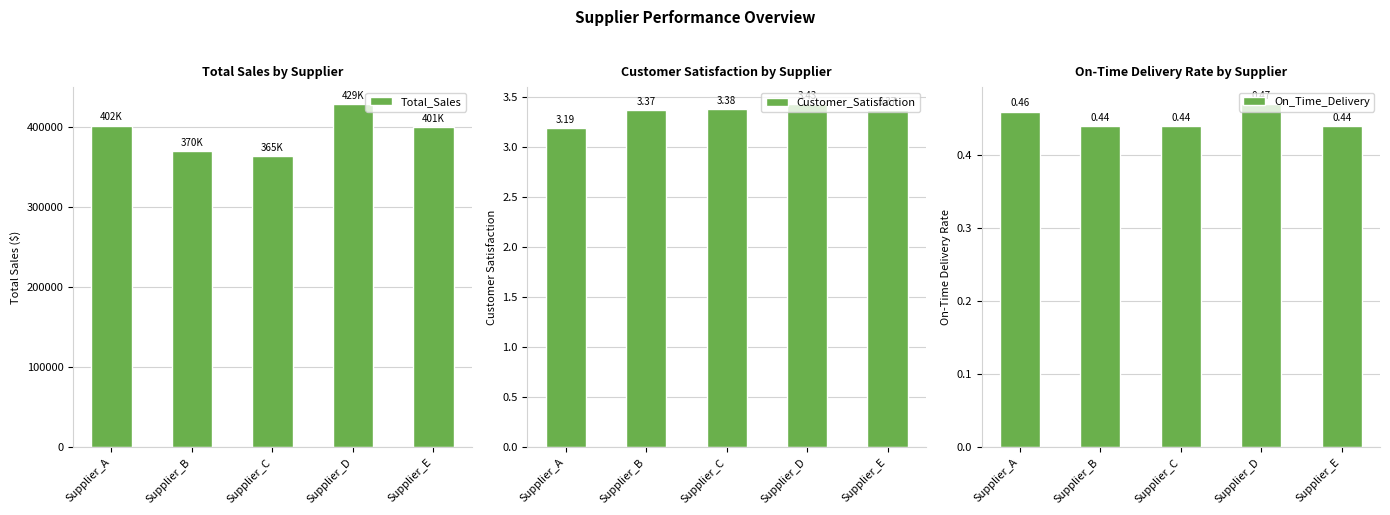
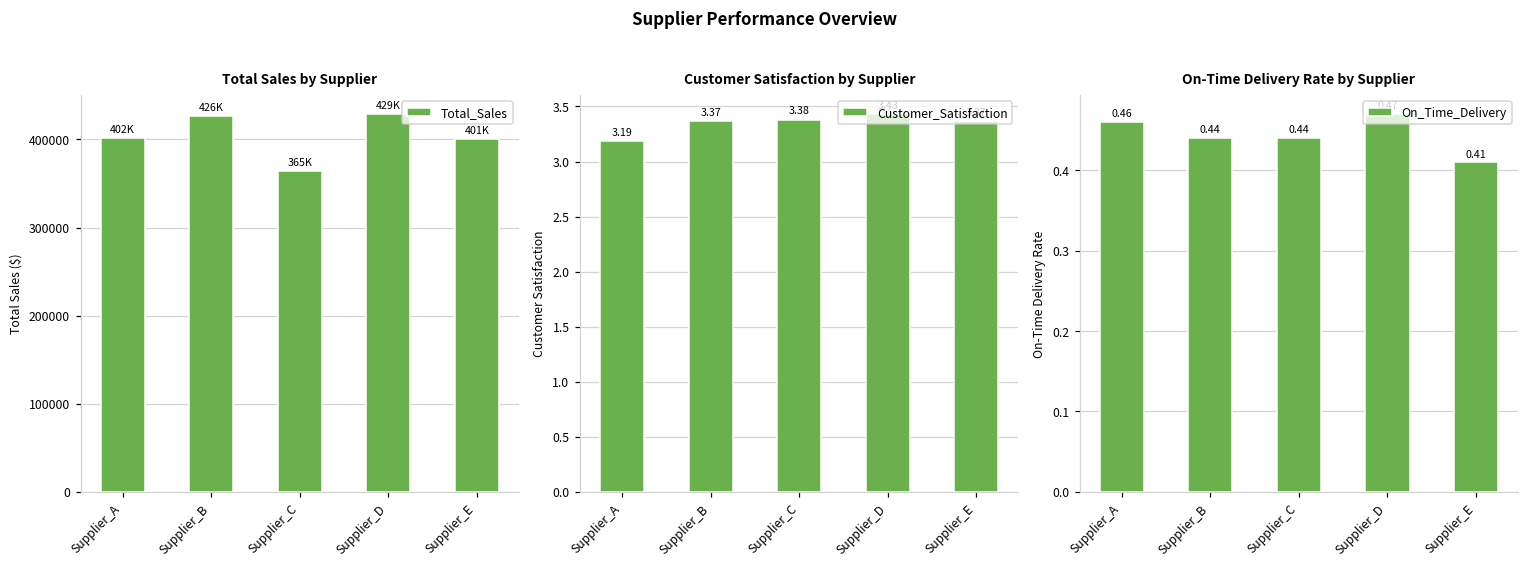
Total Sales by Supplier, Supplier_B: 370K -> 426K
On-Time Delivery Rate by Supplier, Supplier_E: 0.44 -> 0.41
